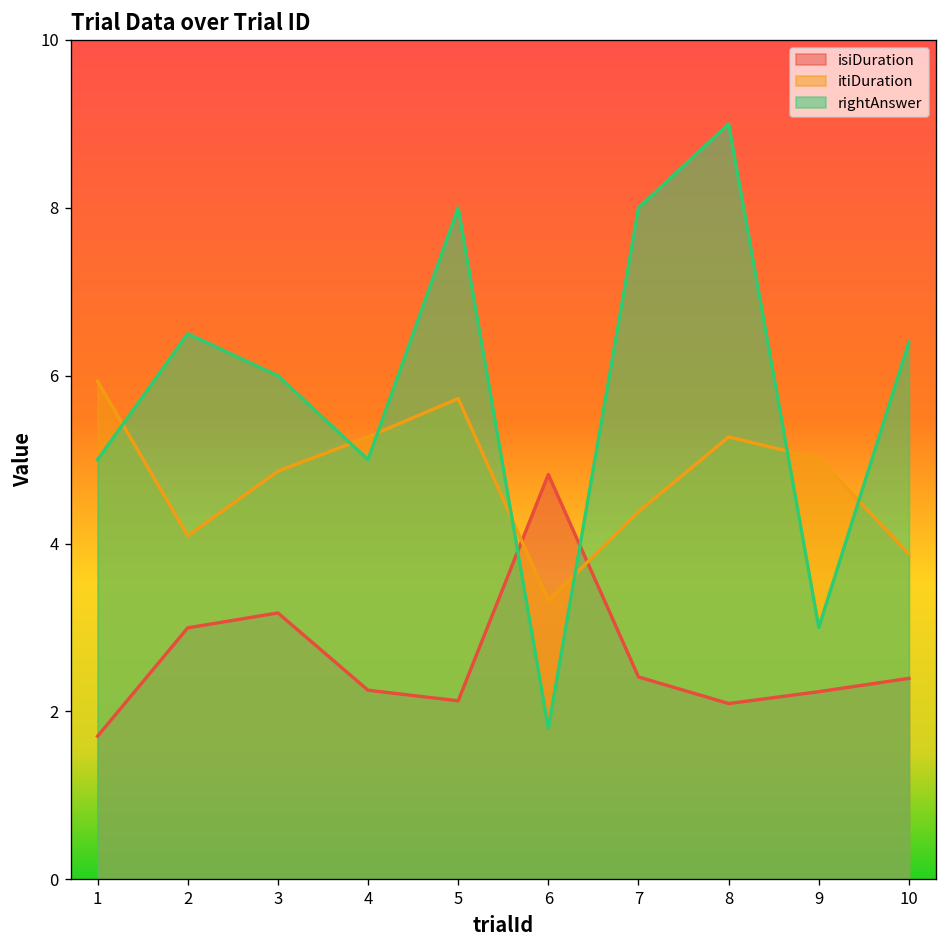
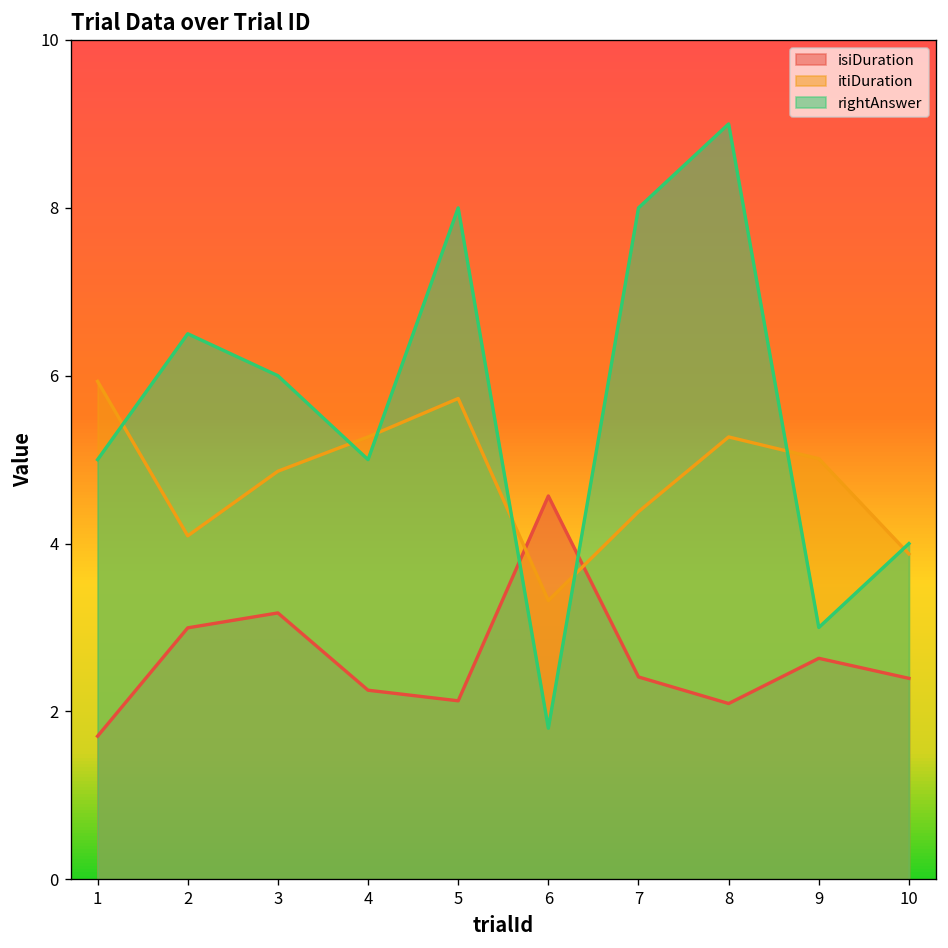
isiDuration, 6: 4.8 -> 4.6
isiDuration, 9: 2.2 -> 2.6
rightAnswer, 10: 6.4 -> 4.0
